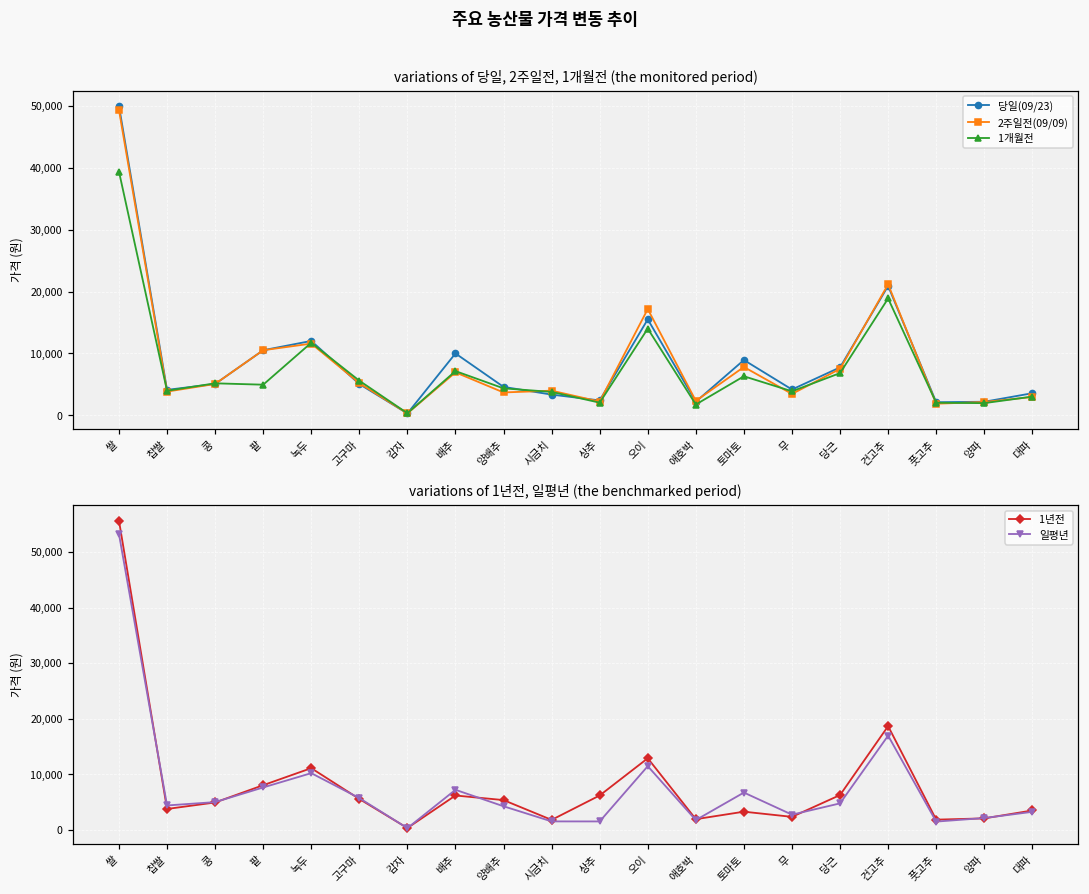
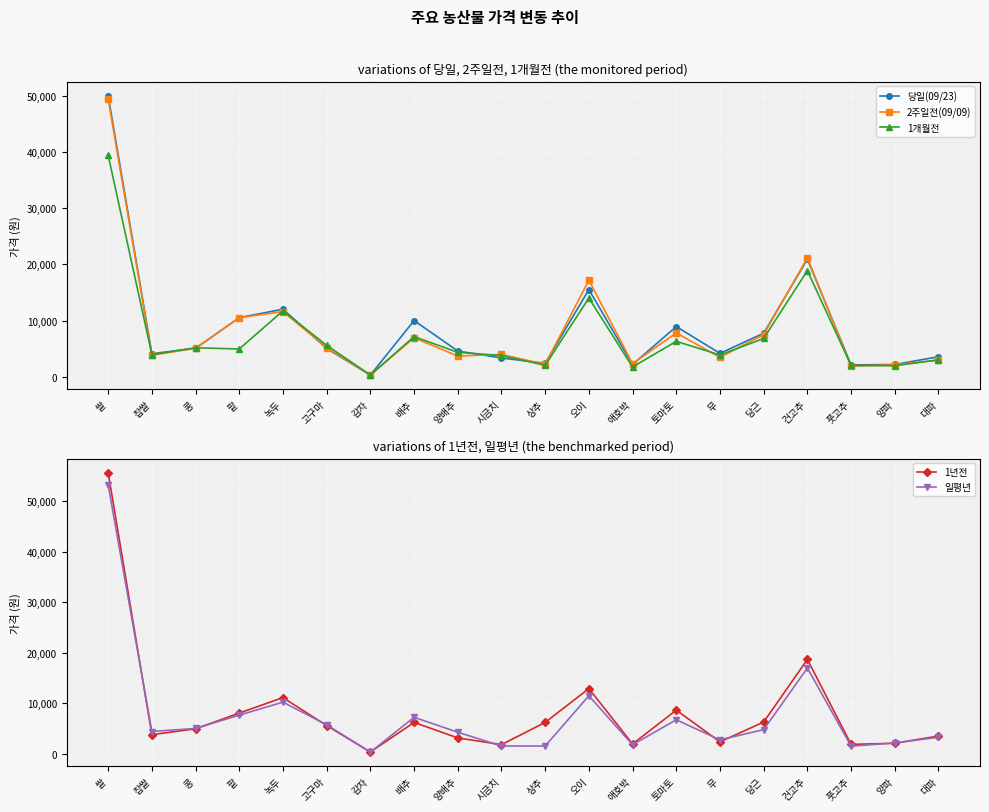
variations of 1년전, 일평년 (the benchmarked period), 1년전, 양배추: 5,000 -> 3,000
variations of 1년전, 일평년 (the benchmarked period), 1년전, 토마토: 3,000 -> 9,000
